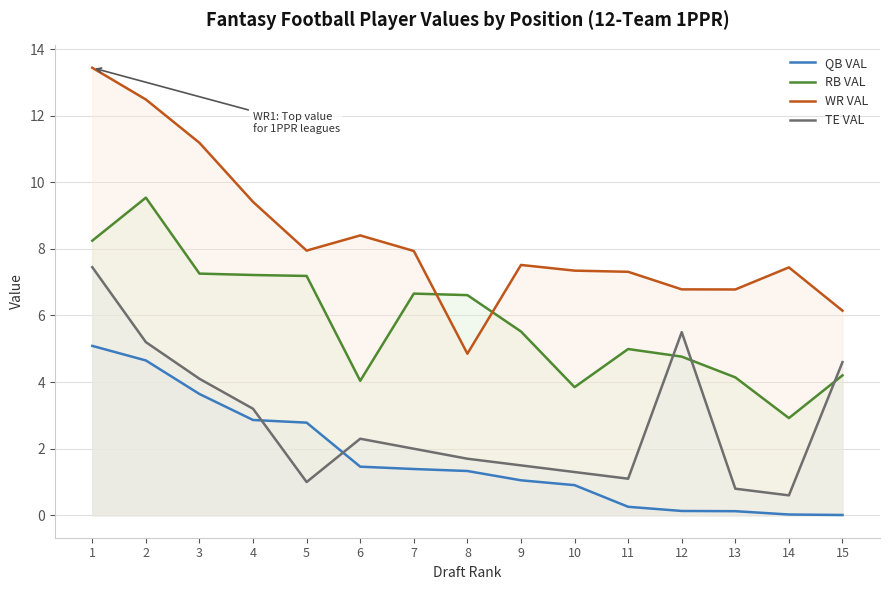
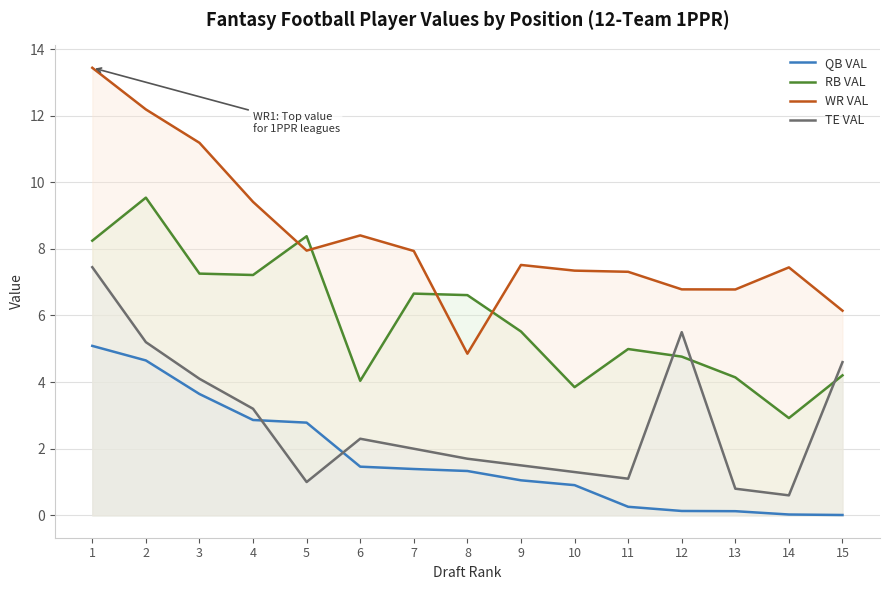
WR VAL, 2: 12.5 -> 12.2
RB VAL, 5: 7.2 -> 8.4
